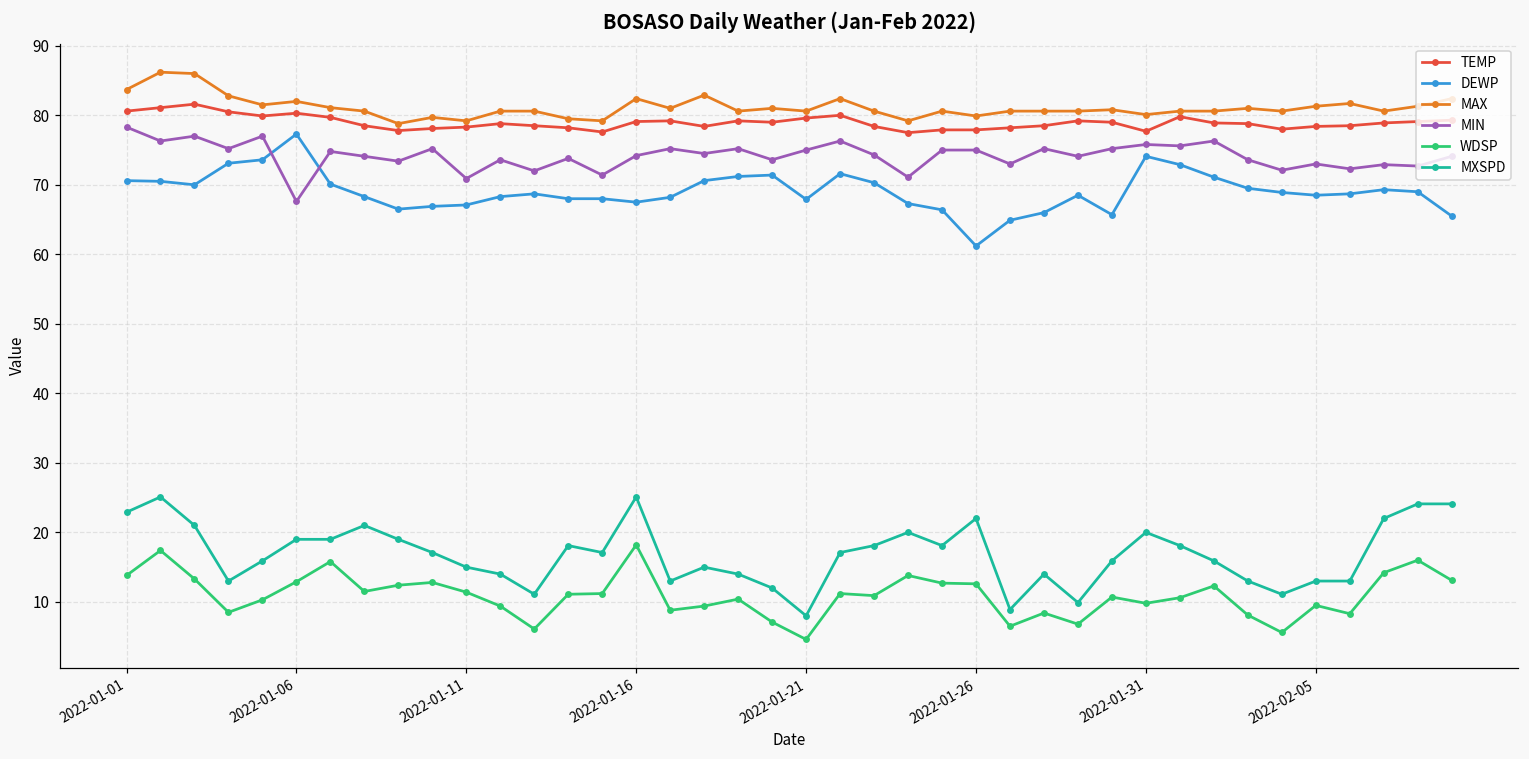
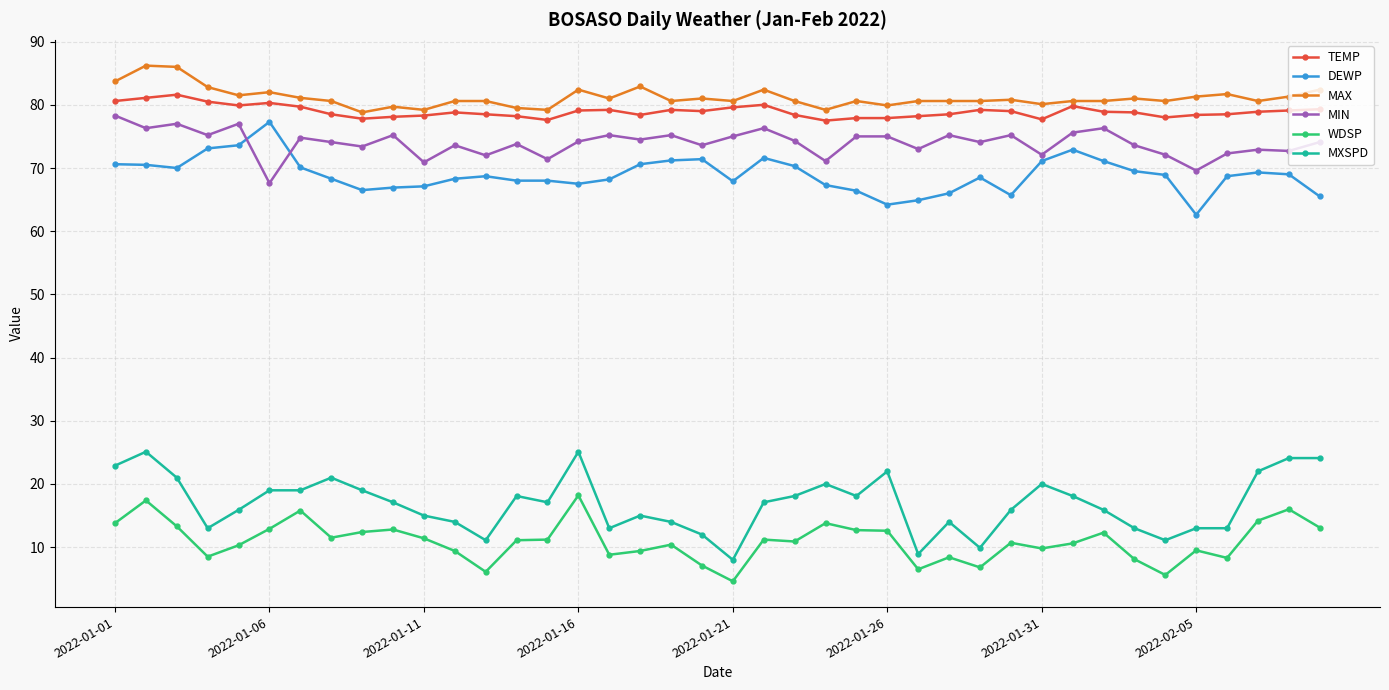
DEWP, 2022-01-26: 61 -> 64
DEWP, 2022-01-31: 74 -> 71
MIN, 2022-01-31: 76 -> 72
DEWP, 2022-02-05: 69 -> 63
MIN, 2022-02-05: 73 -> 70
